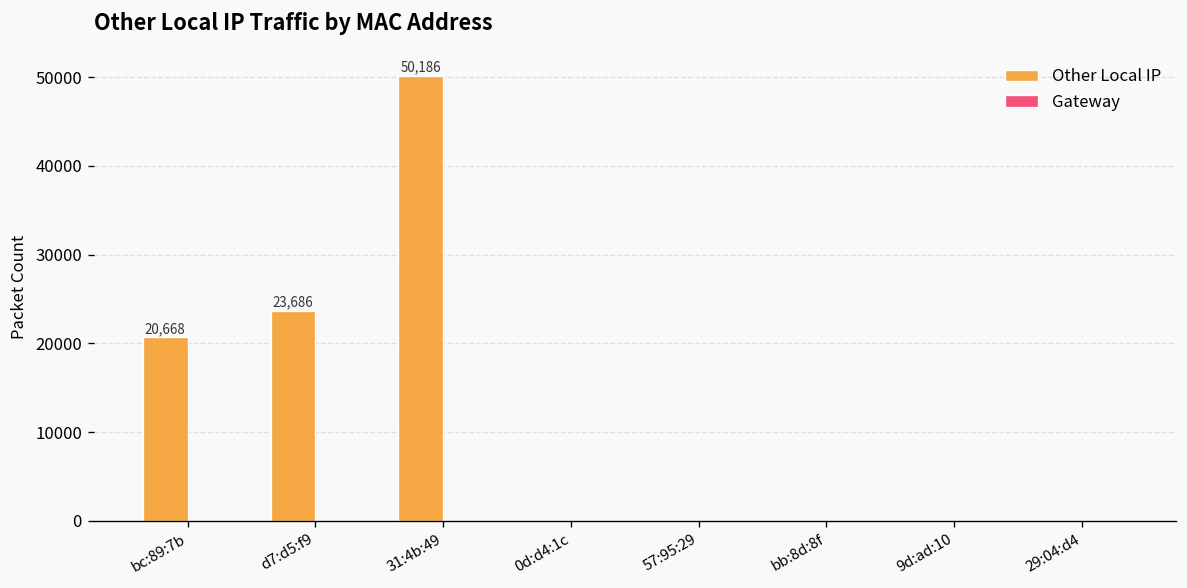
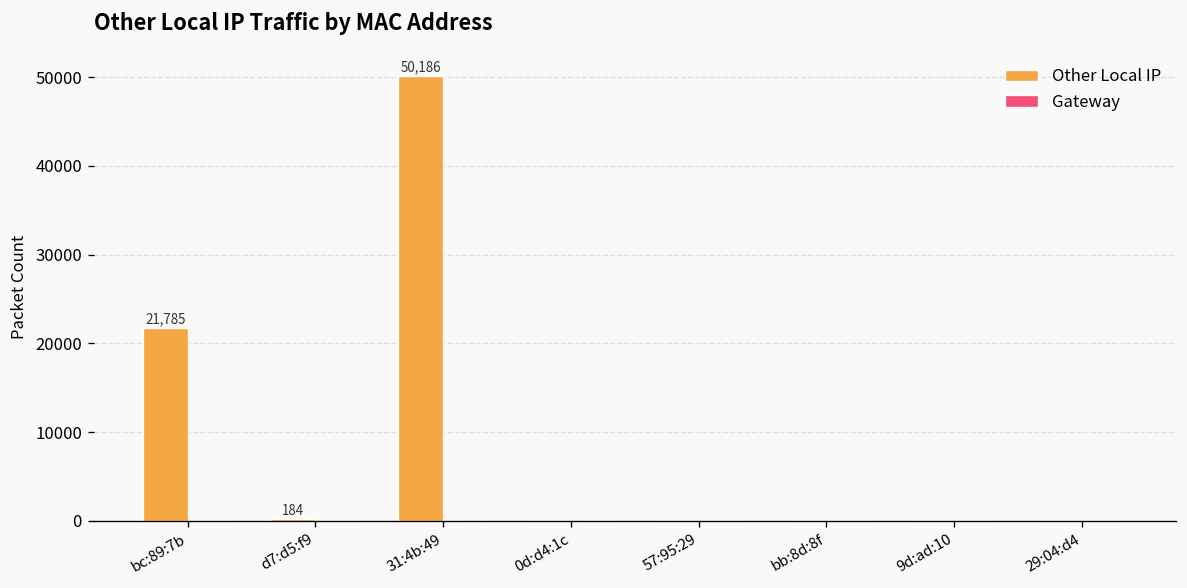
Other Local IP, bc:89:7b: 20,668 -> 21,785
Other Local IP, d7:d5:f9: 23,686 -> 184
